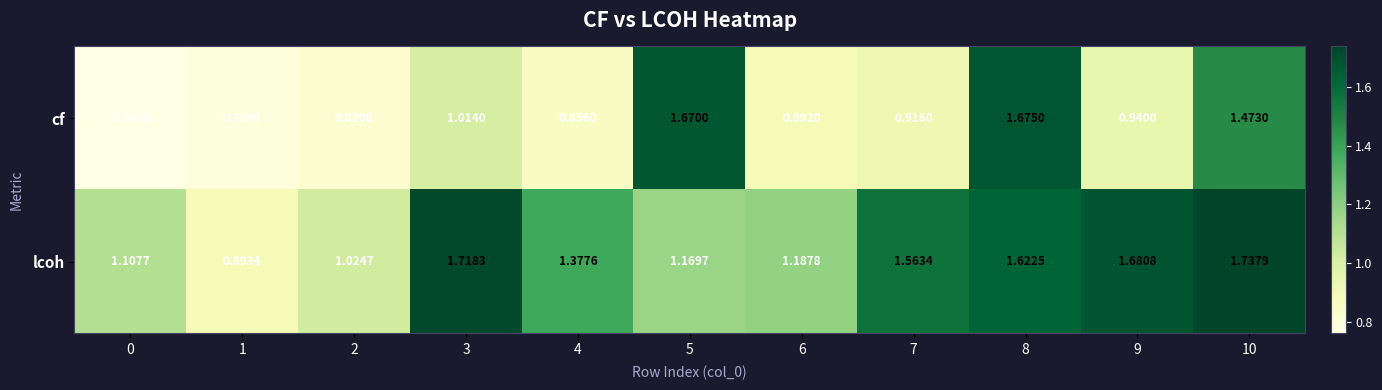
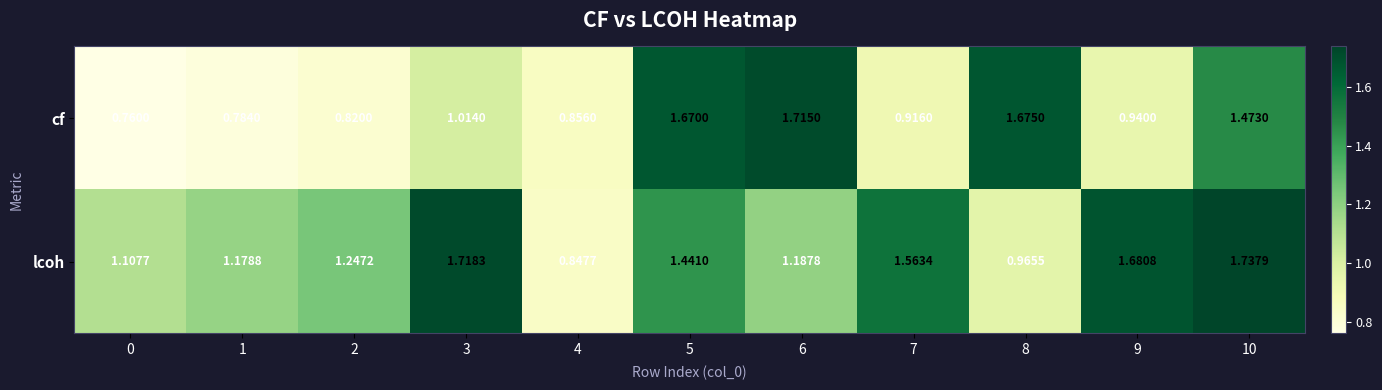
cf, 6: 0.8920 -> 1.7150
lcoh, 1: 0.8934 -> 1.1788
lcoh, 2: 1.0247 -> 1.2472
lcoh, 4: 1.3776 -> 0.8477
lcoh, 5: 1.1697 -> 1.4410
lcoh, 8: 1.6225 -> 0.9655
